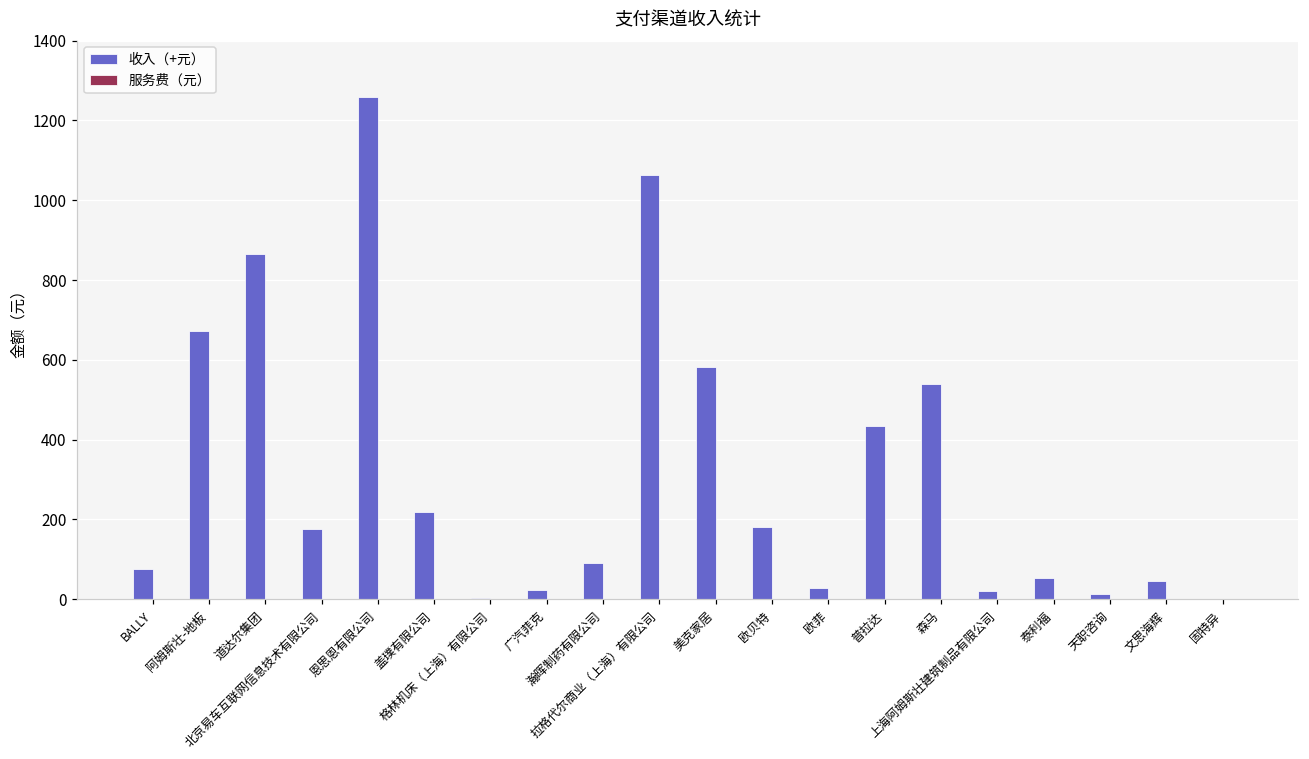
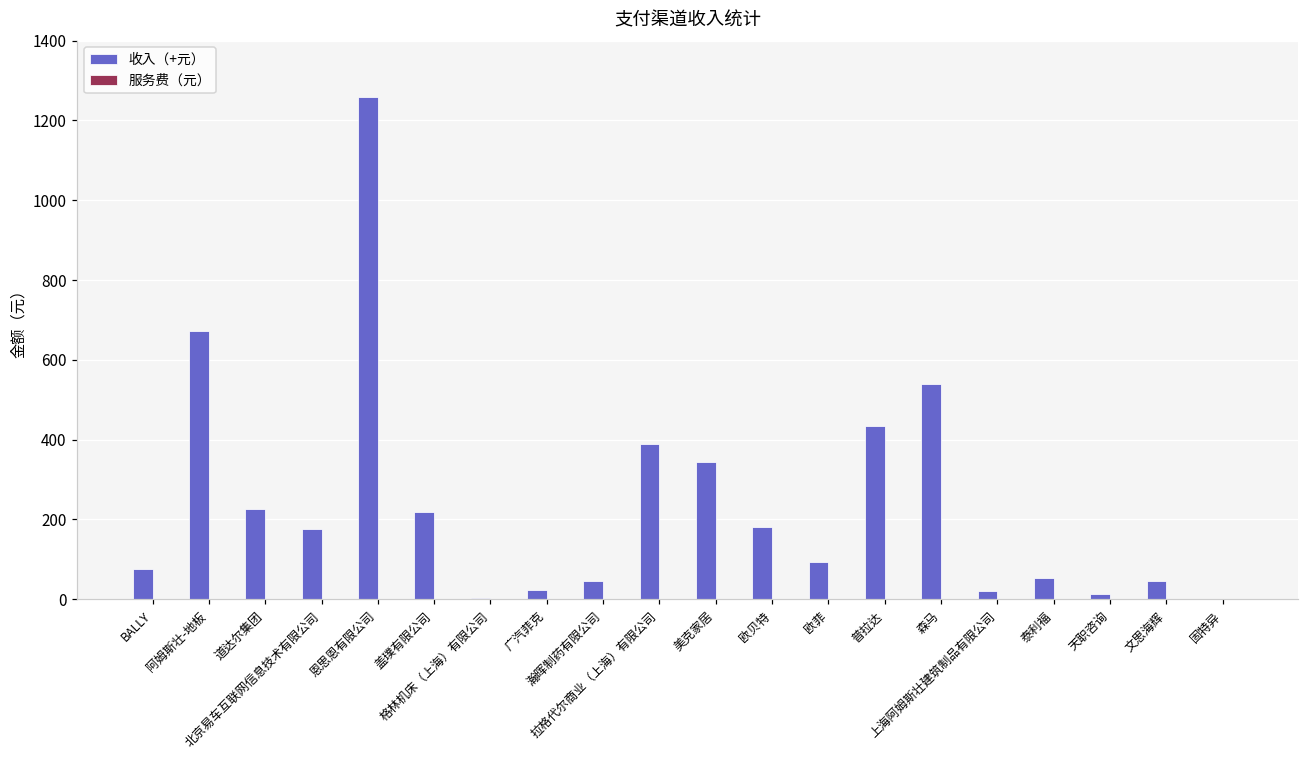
收入（+元）, 道达尔集团: 870 -> 230
收入（+元）, 瀚晖制药有限公司: 90 -> 50
收入（+元）, 拉格代尔商业（上海）有限公司: 1060 -> 390
收入（+元）, 美克家居: 580 -> 340
收入（+元）, 欧菲: 30 -> 90
